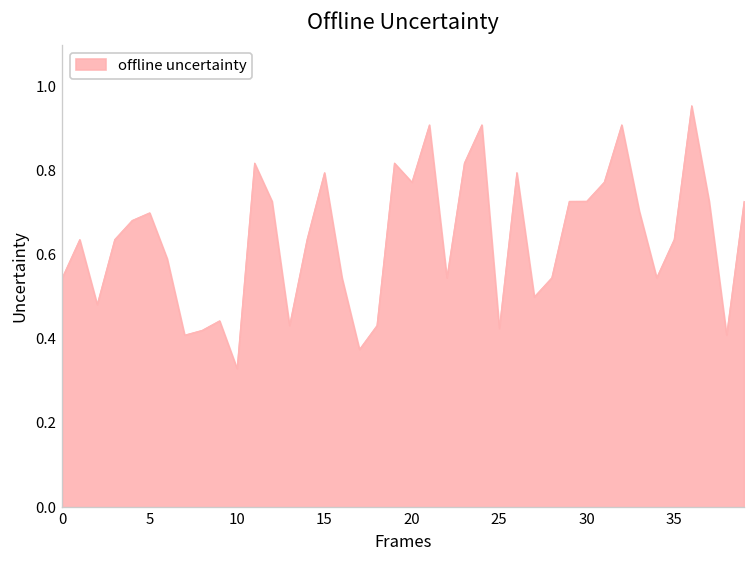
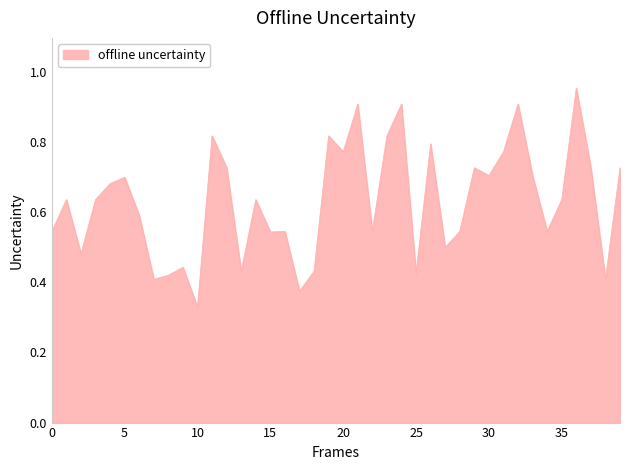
15: 0.80 -> 0.54
30: 0.73 -> 0.70
